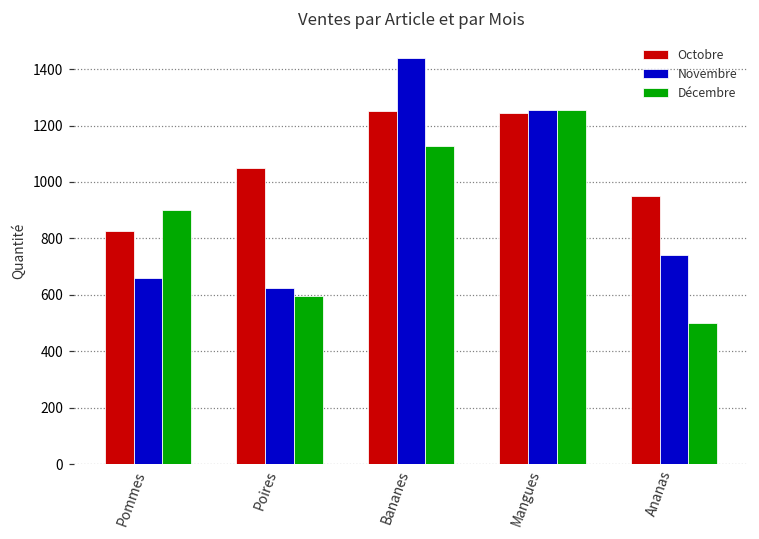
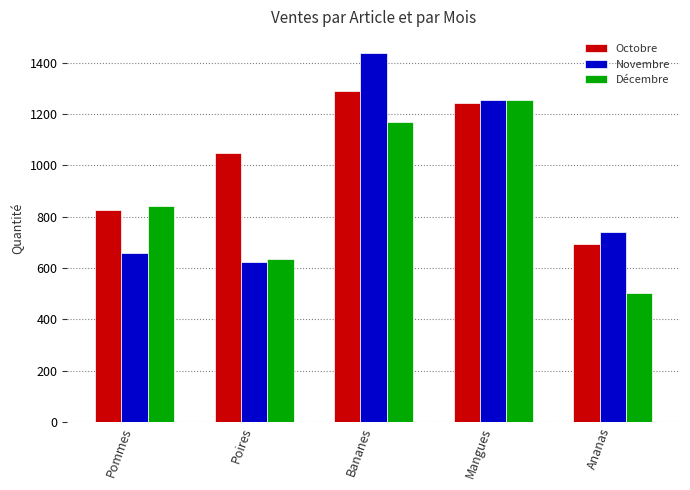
Décembre, Pommes: 900 -> 840
Décembre, Poires: 590 -> 640
Octobre, Bananes: 1250 -> 1290
Décembre, Bananes: 1130 -> 1170
Octobre, Ananas: 950 -> 690
